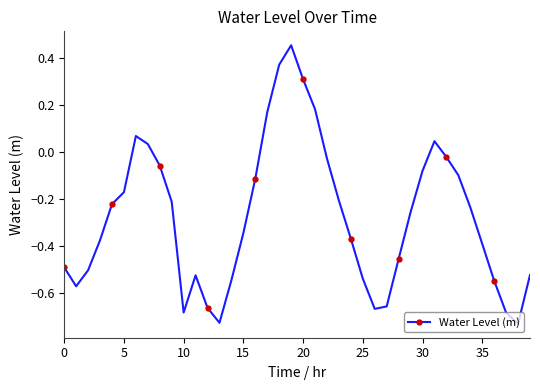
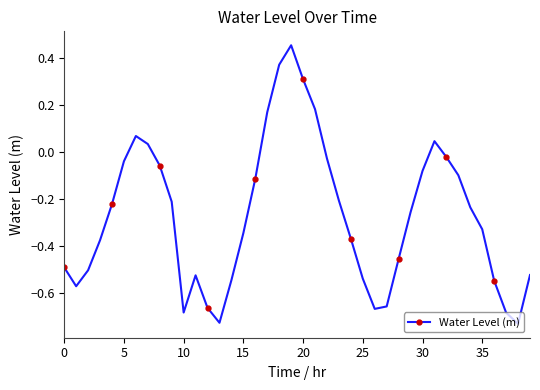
5: -0.17 -> -0.04
35: -0.39 -> -0.33
